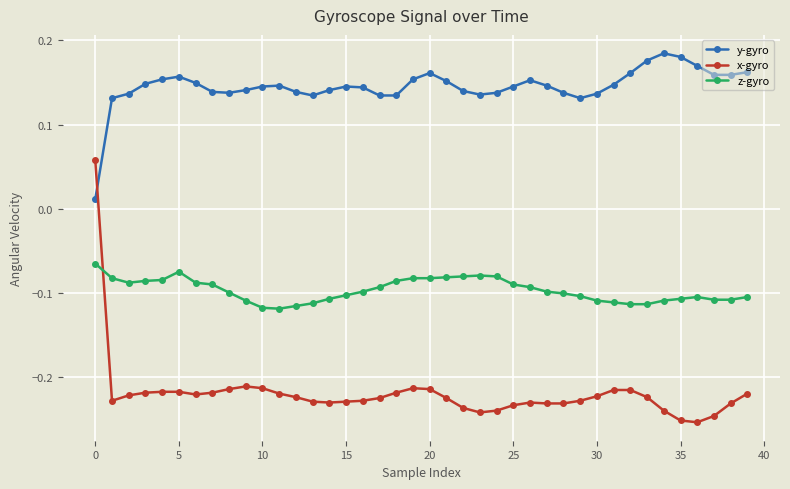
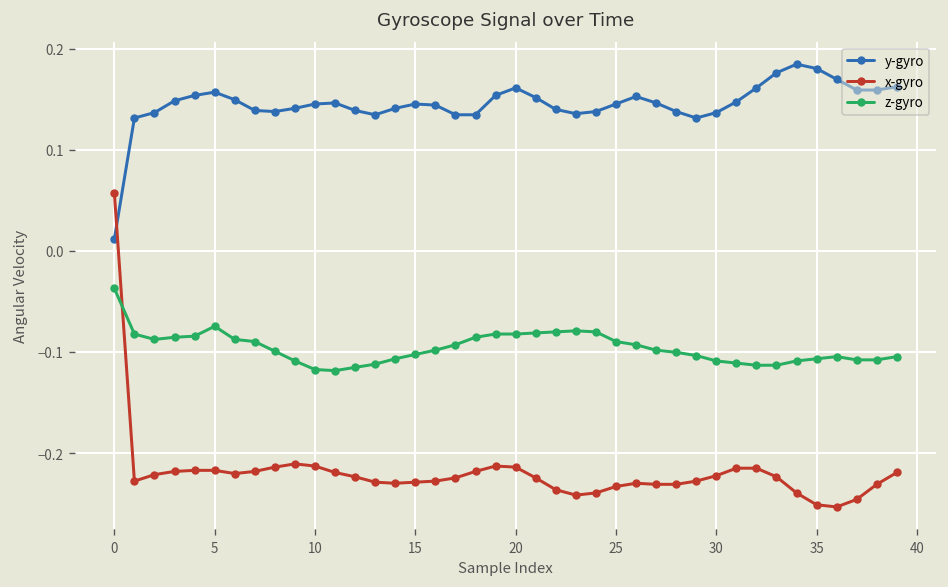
z-gyro, 0: -0.06 -> -0.04
